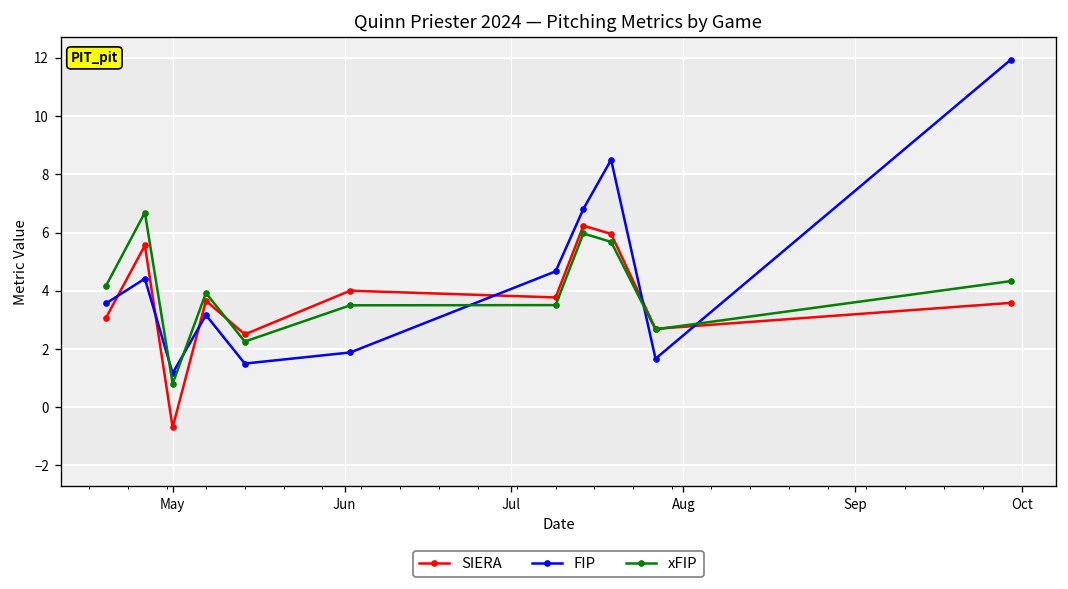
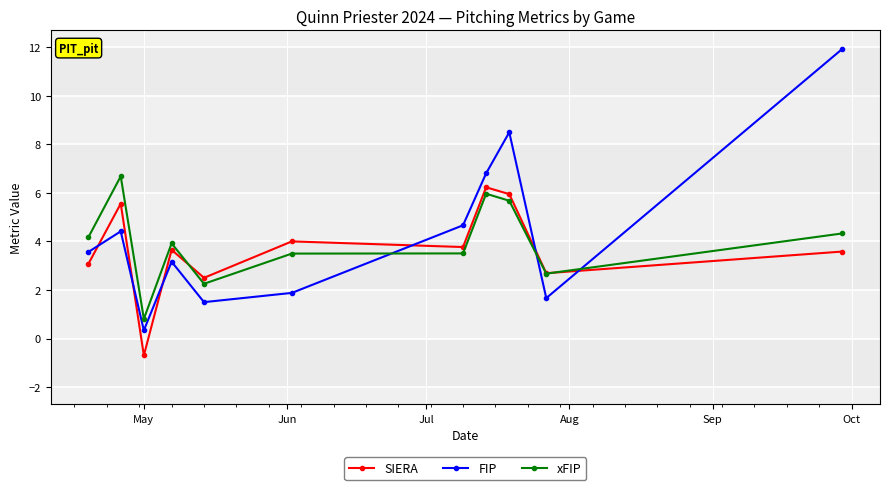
FIP, May: 1.2 -> 0.3
